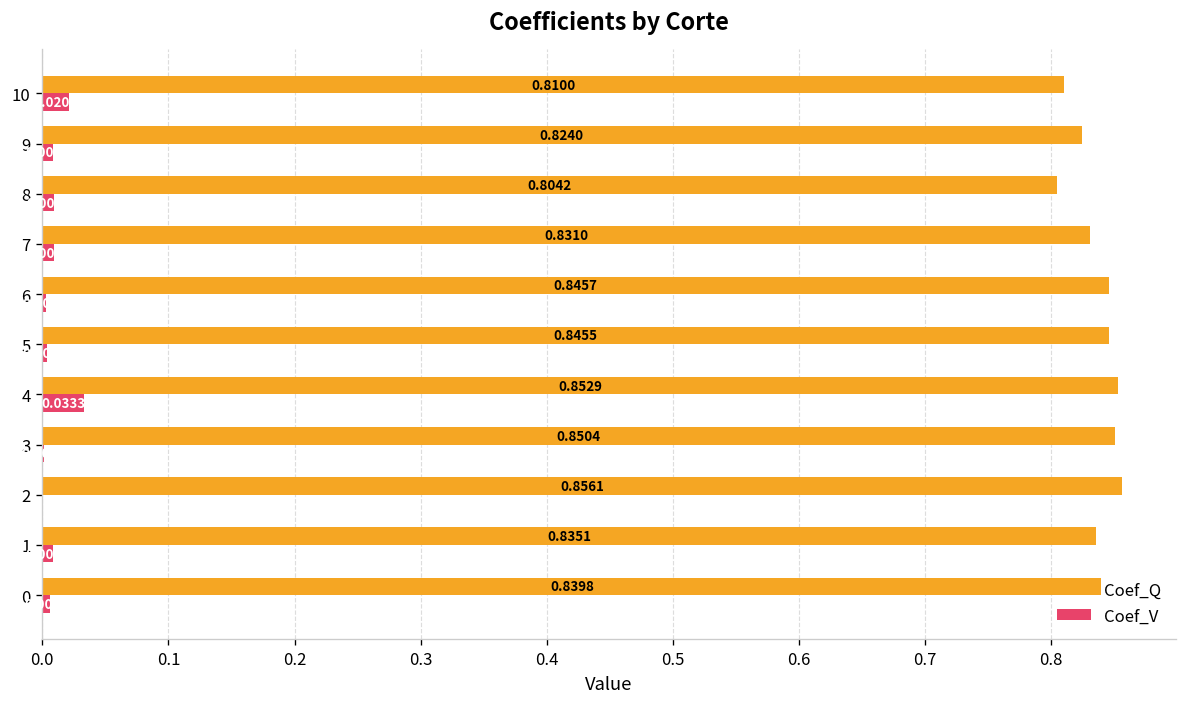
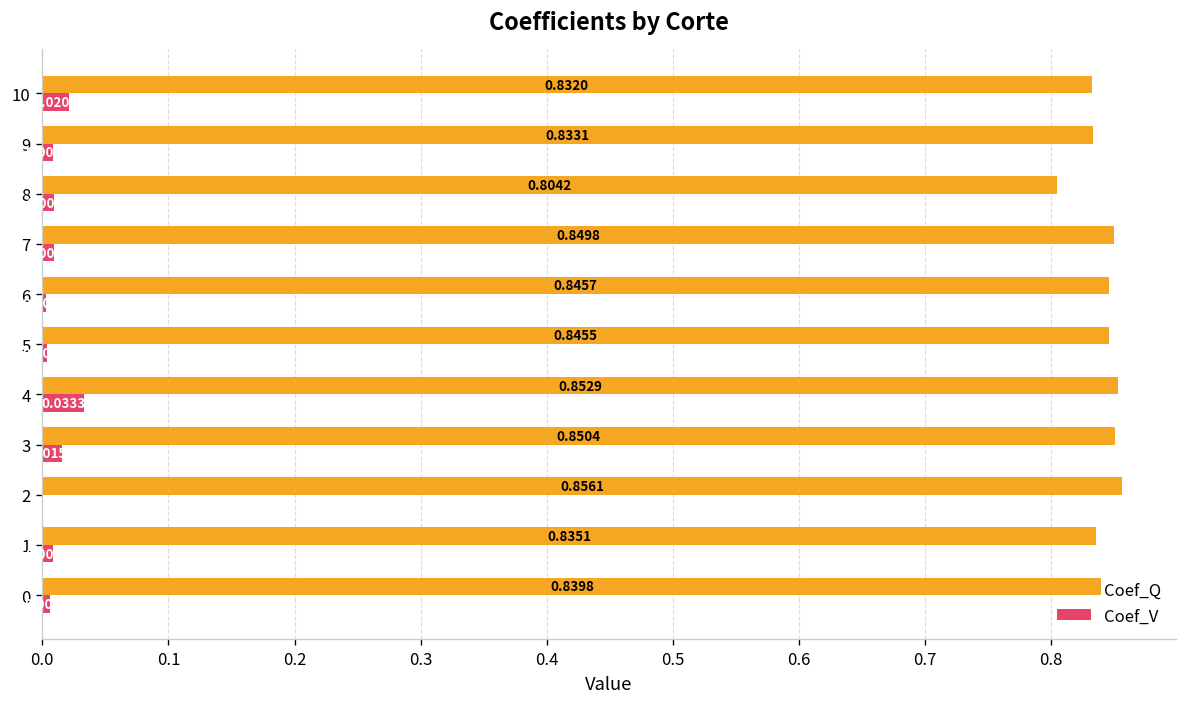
Coef_Q, 10: 0.8100 -> 0.8320
Coef_Q, 9: 0.8240 -> 0.8331
Coef_Q, 7: 0.8310 -> 0.8498
Coef_V, 3: 0.001 -> 0.016
